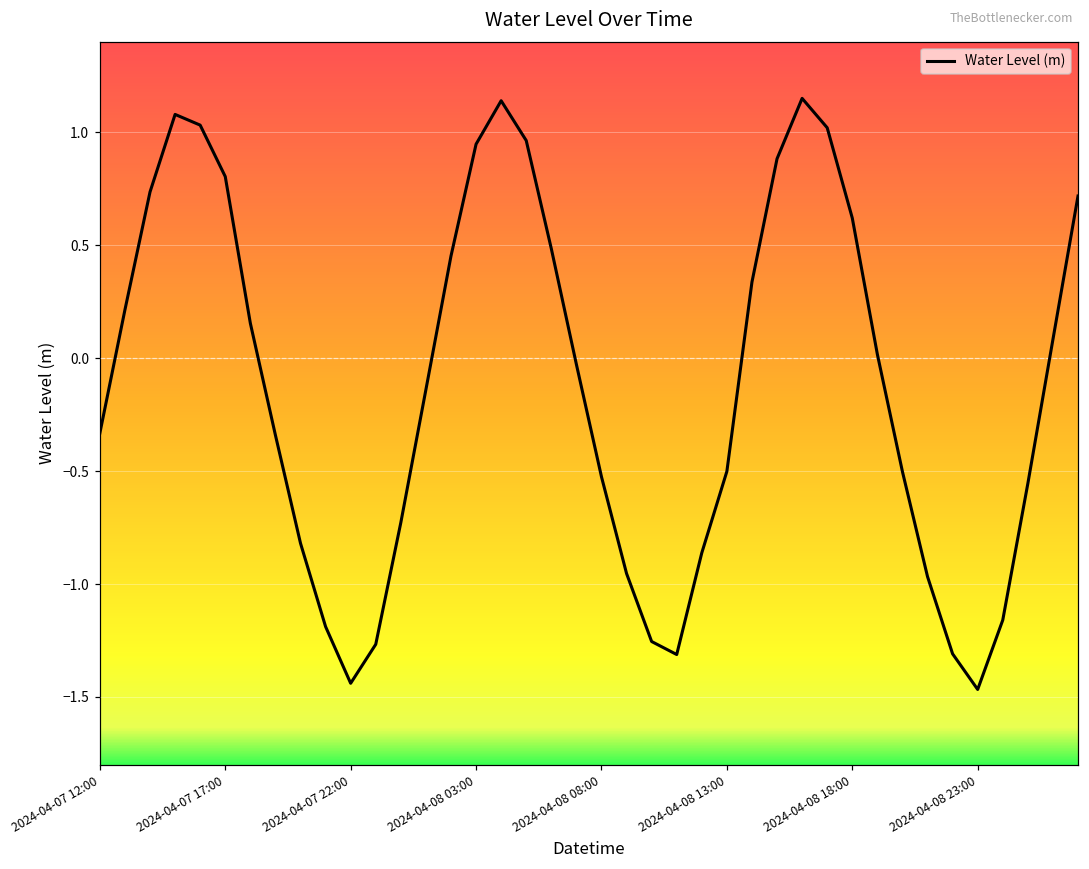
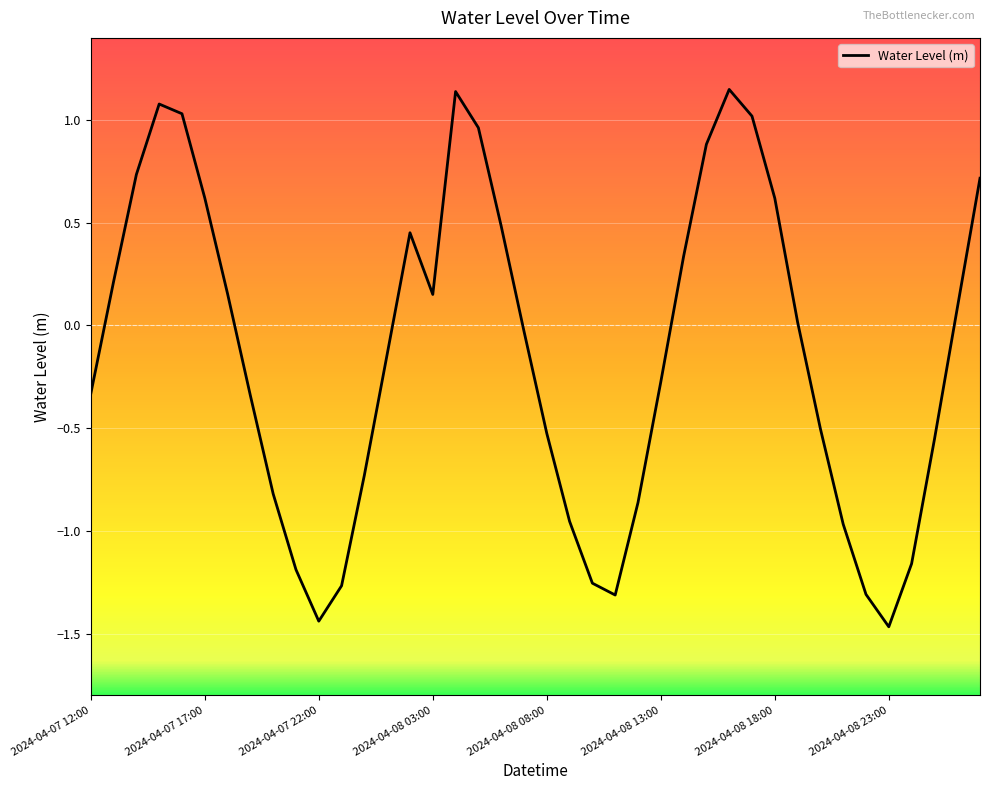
2024-04-07 17:00: 0.80 -> 0.62
2024-04-08 03:00: 0.95 -> 0.15
2024-04-08 13:00: -0.50 -> -0.27
